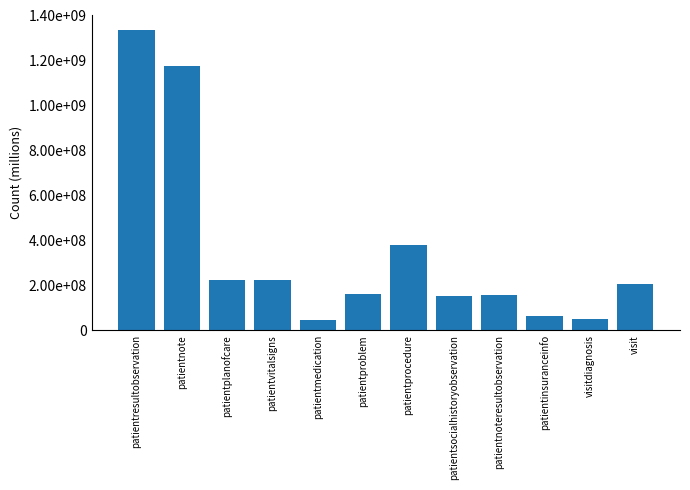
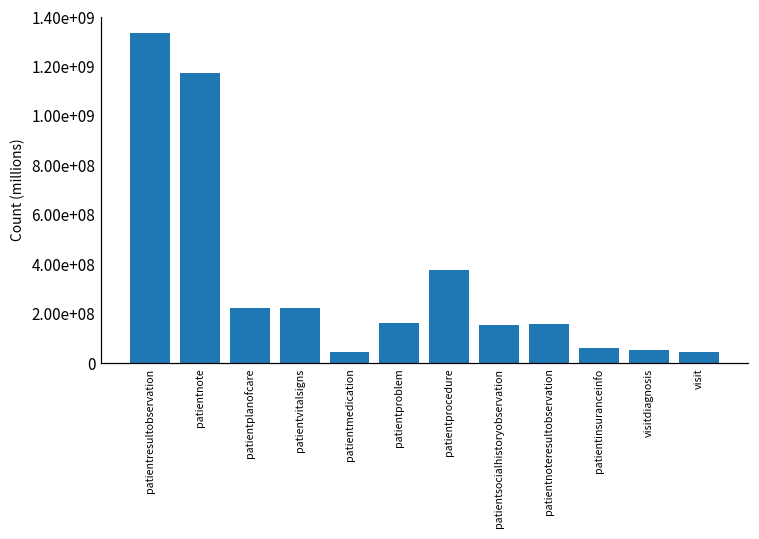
visit: 210000000 -> 40000000
